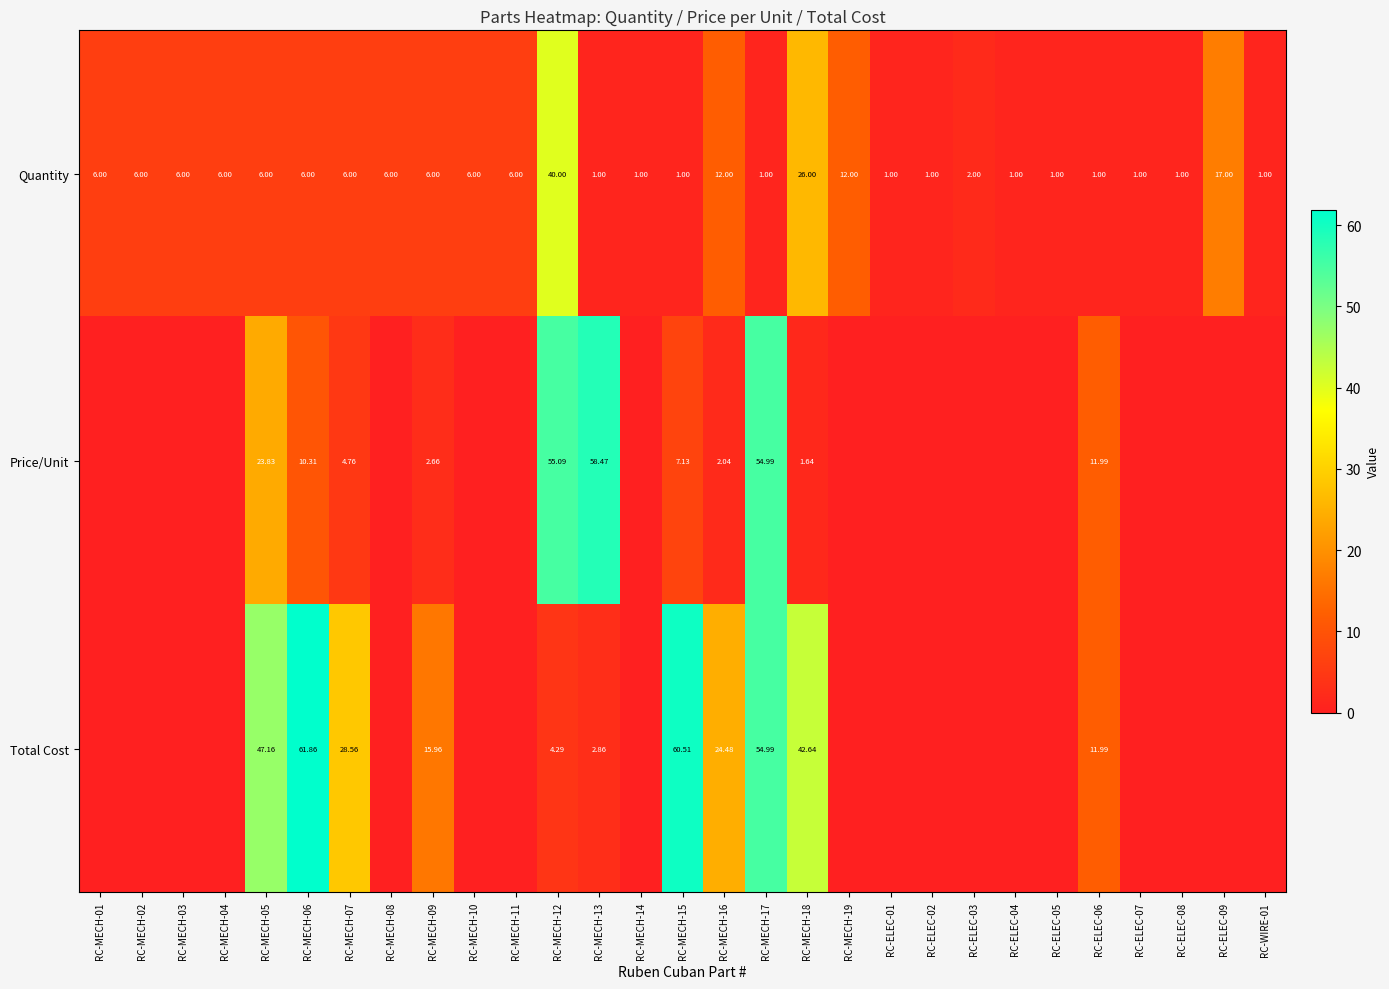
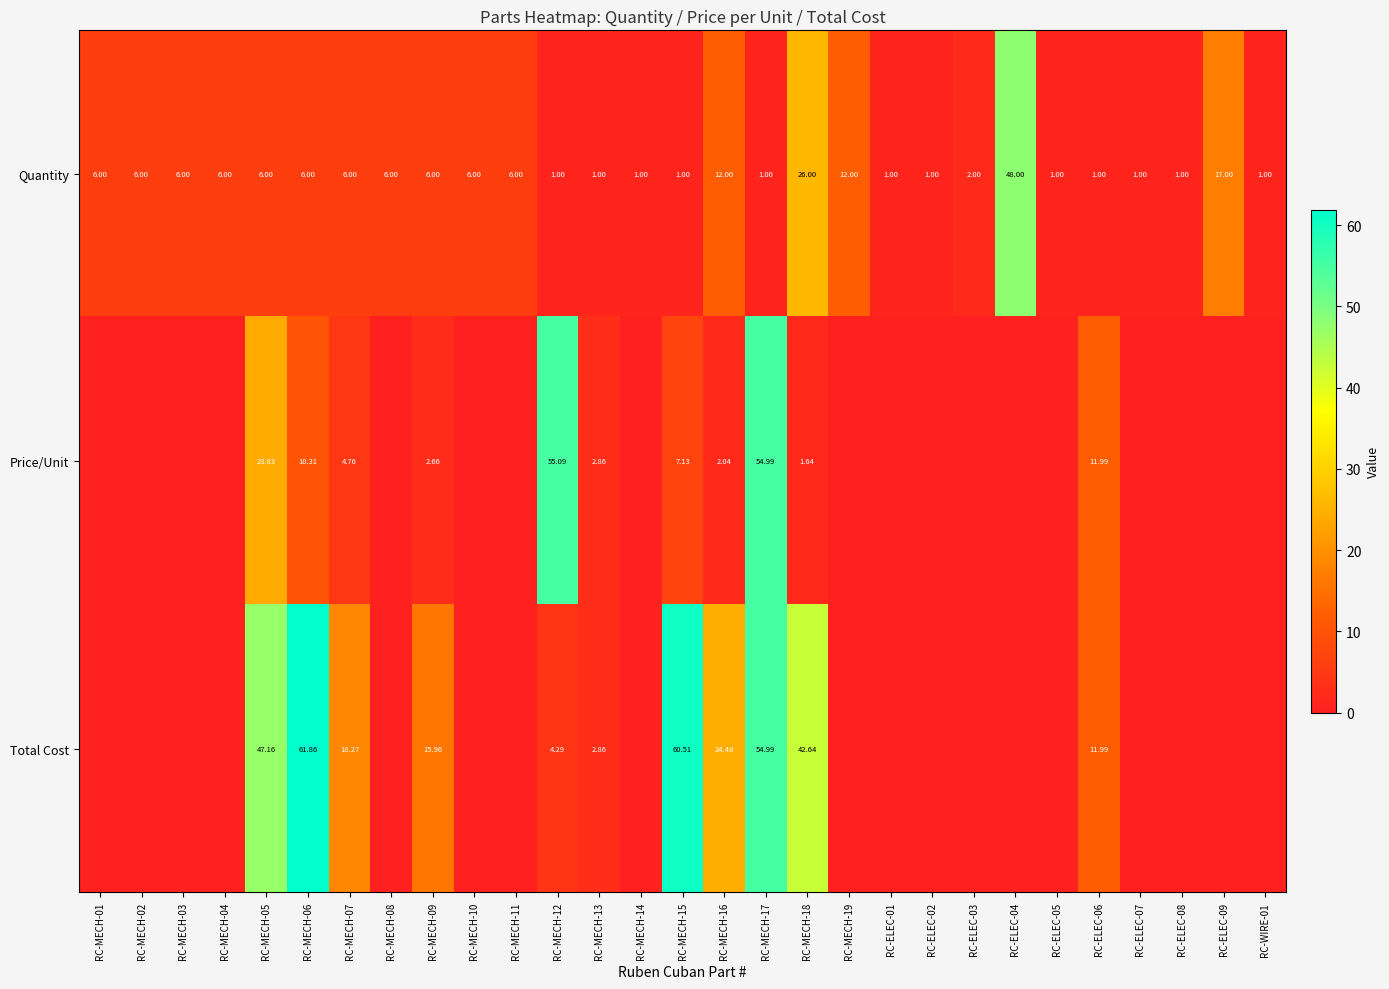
Quantity, RC-MECH-12: 40.00 -> 1.00
Quantity, RC-ELEC-04: 1.00 -> 48.00
Price/Unit, RC-MECH-13: 58.47 -> 2.86
Total Cost, RC-MECH-07: 28.56 -> 18.27
